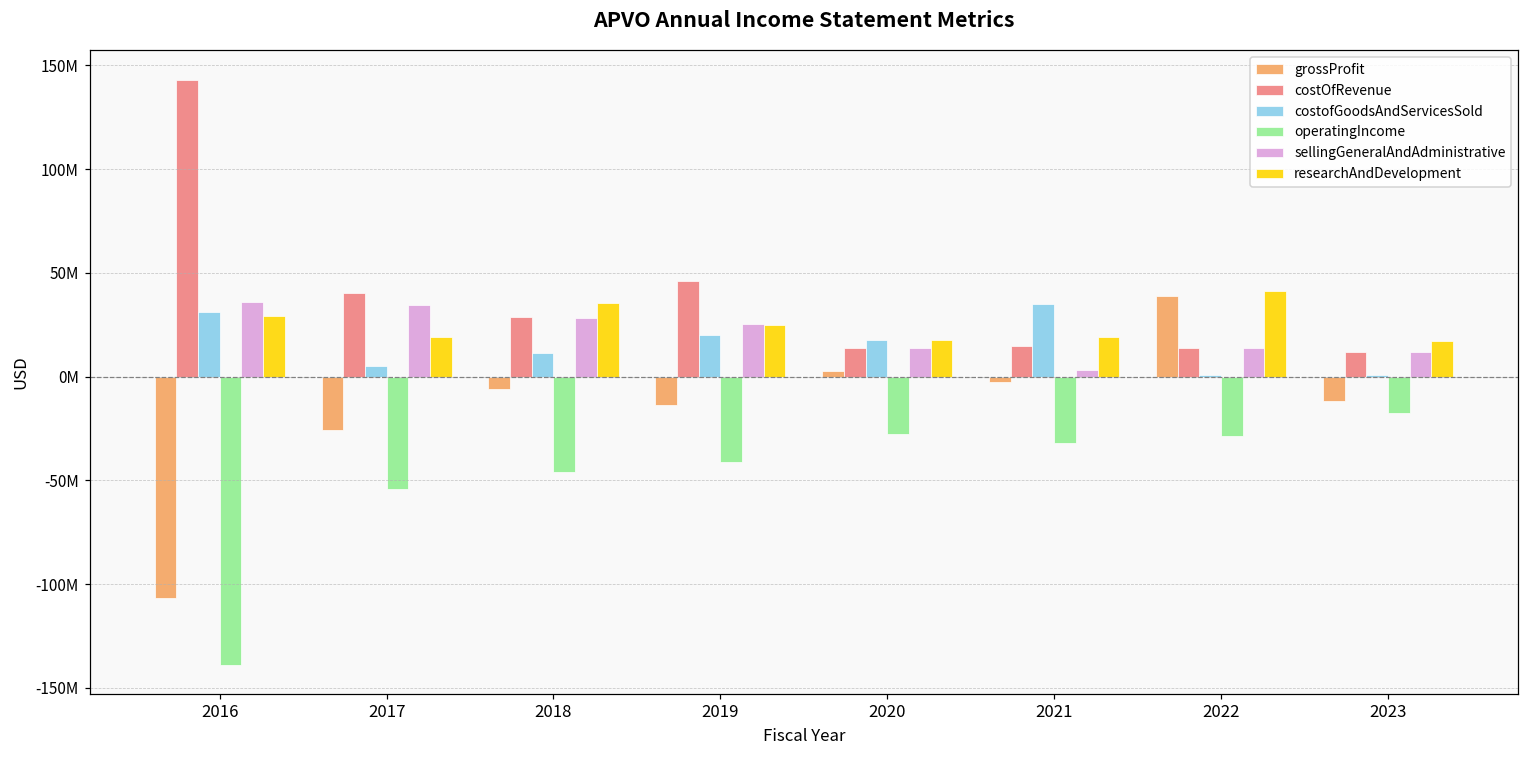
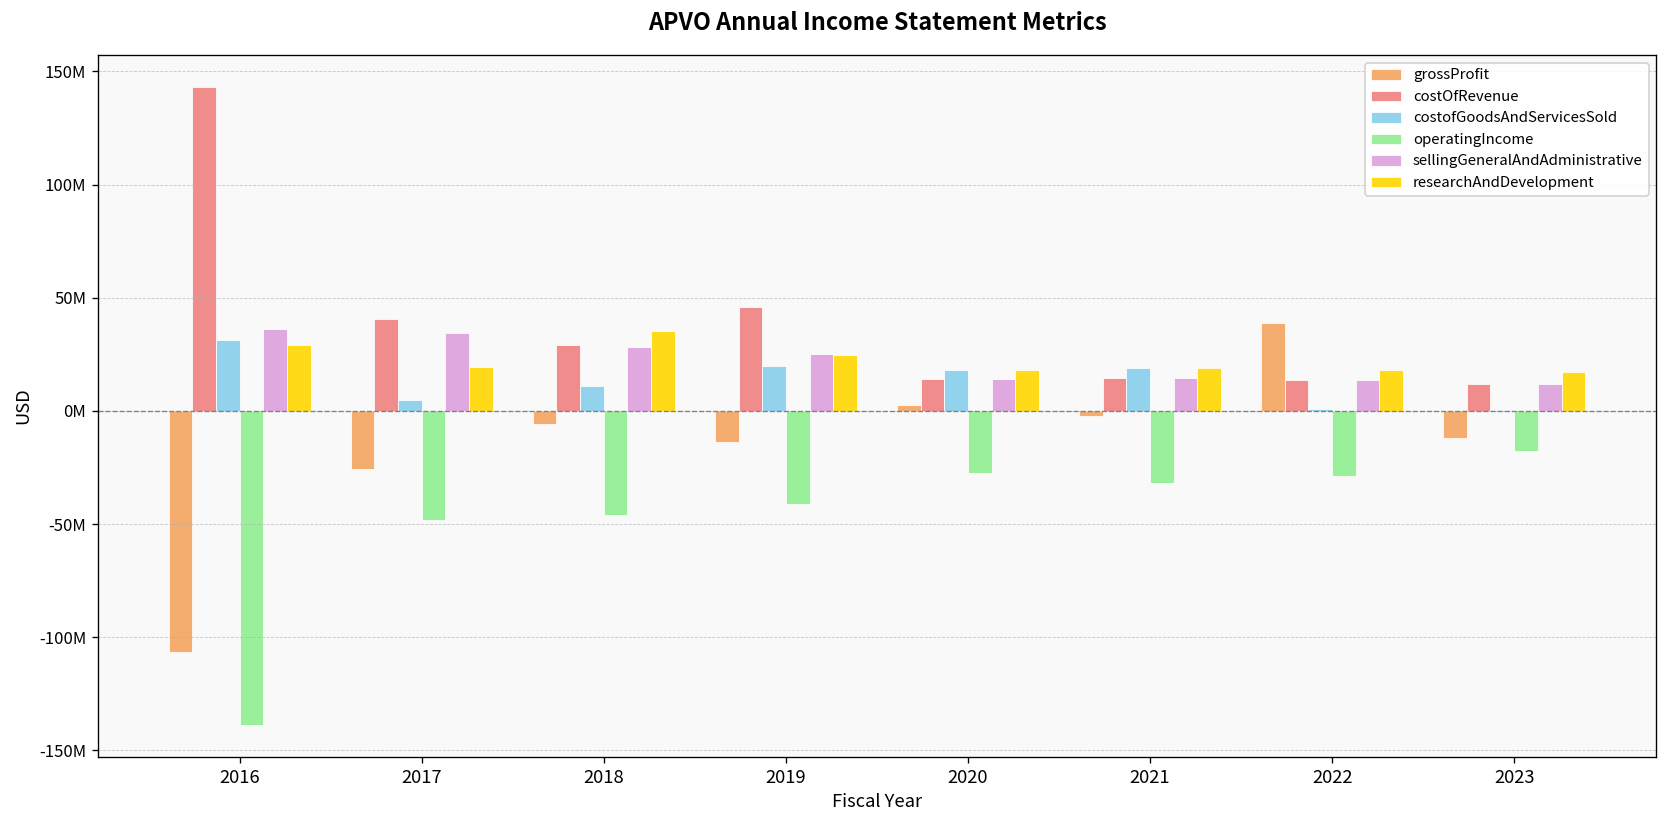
operatingIncome, 2017: -54000000 -> -48000000
costofGoodsAndServicesSold, 2021: 35000000 -> 19000000
sellingGeneralAndAdministrative, 2021: 3000000 -> 15000000
researchAndDevelopment, 2022: 41000000 -> 18000000
